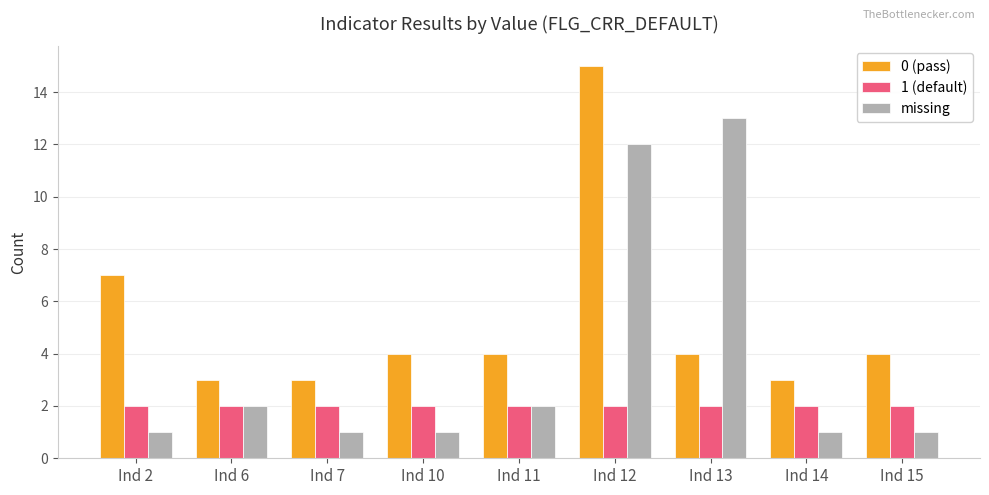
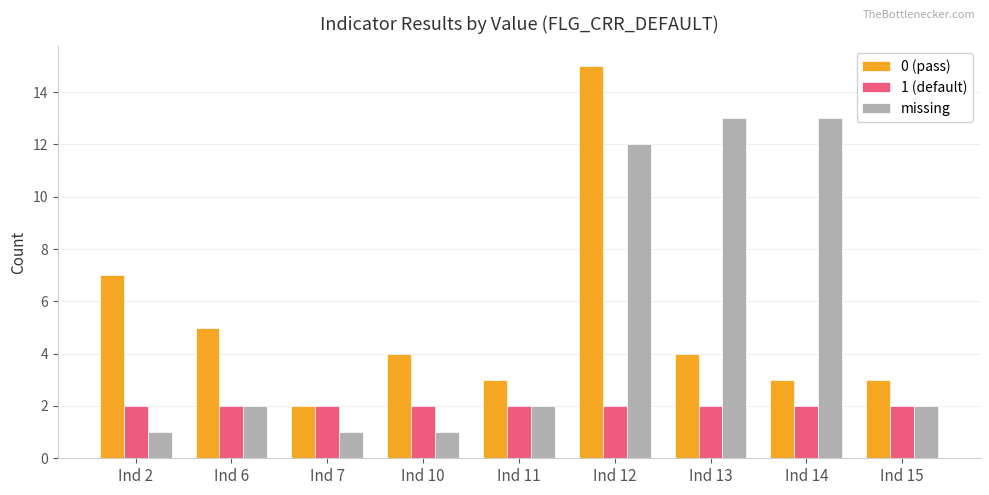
0 (pass), Ind 6: 3 -> 5
0 (pass), Ind 7: 3 -> 2
0 (pass), Ind 11: 4 -> 3
missing, Ind 14: 1 -> 13
0 (pass), Ind 15: 4 -> 3
missing, Ind 15: 1 -> 2
